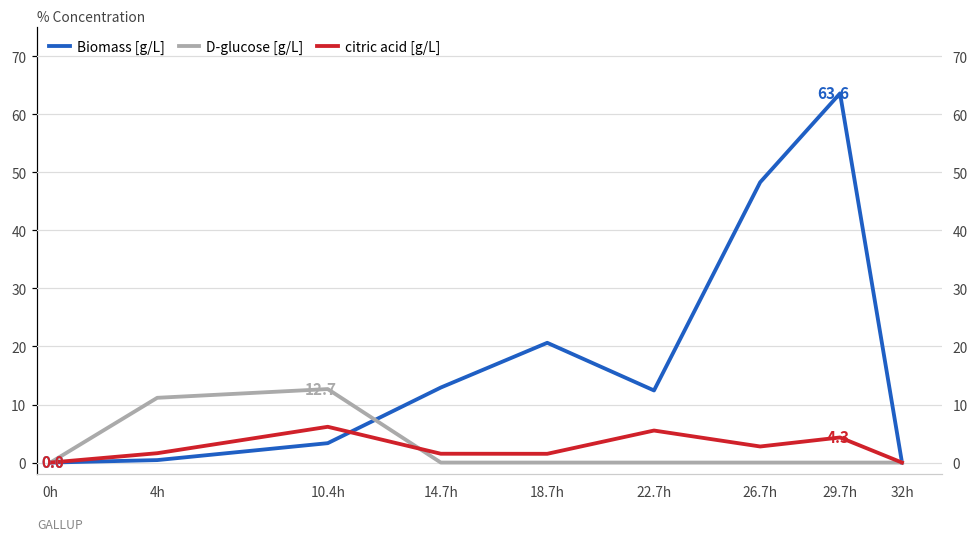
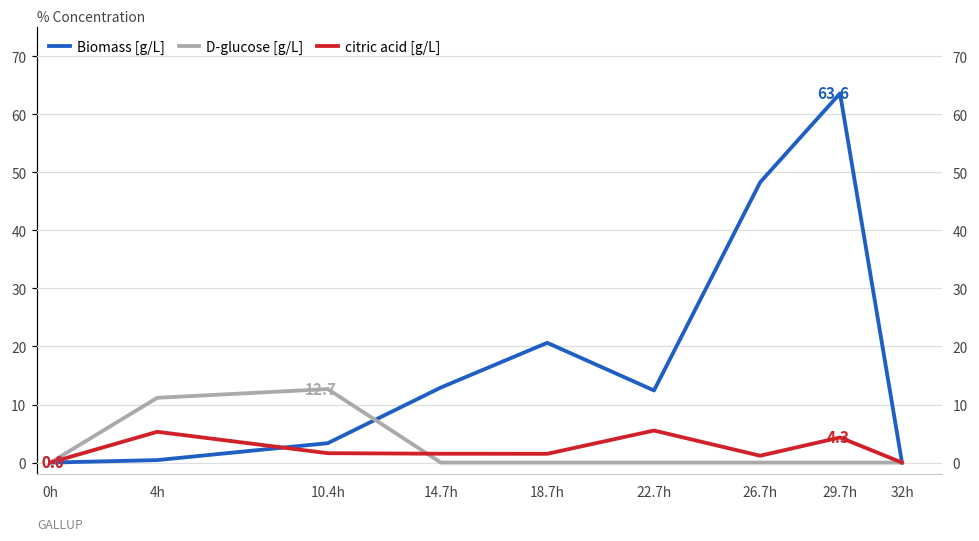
citric acid [g/L], 4h: 2 -> 5
citric acid [g/L], 10.4h: 6 -> 2
citric acid [g/L], 26.7h: 3 -> 1
